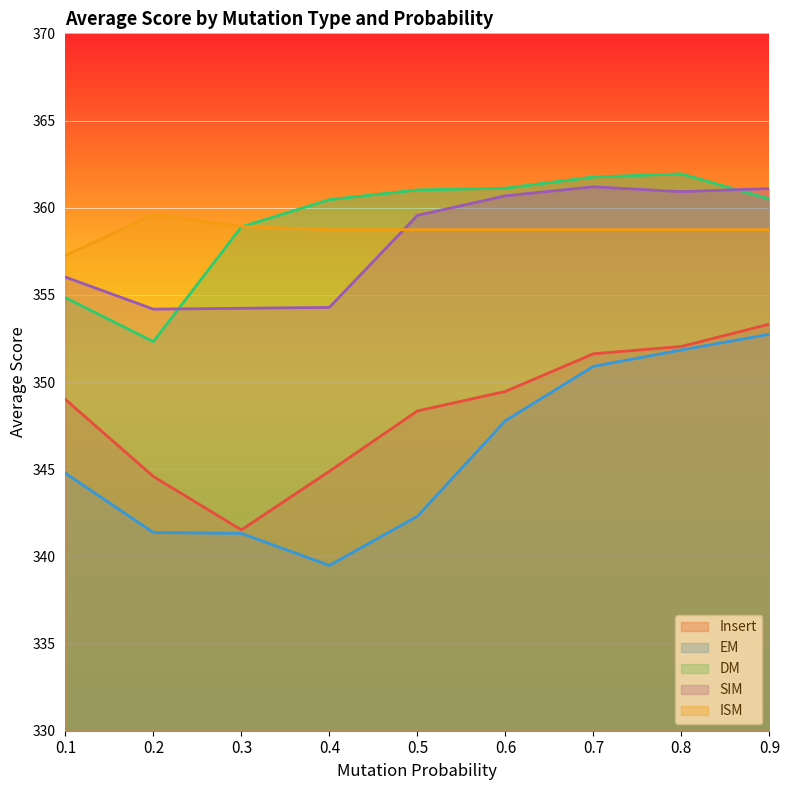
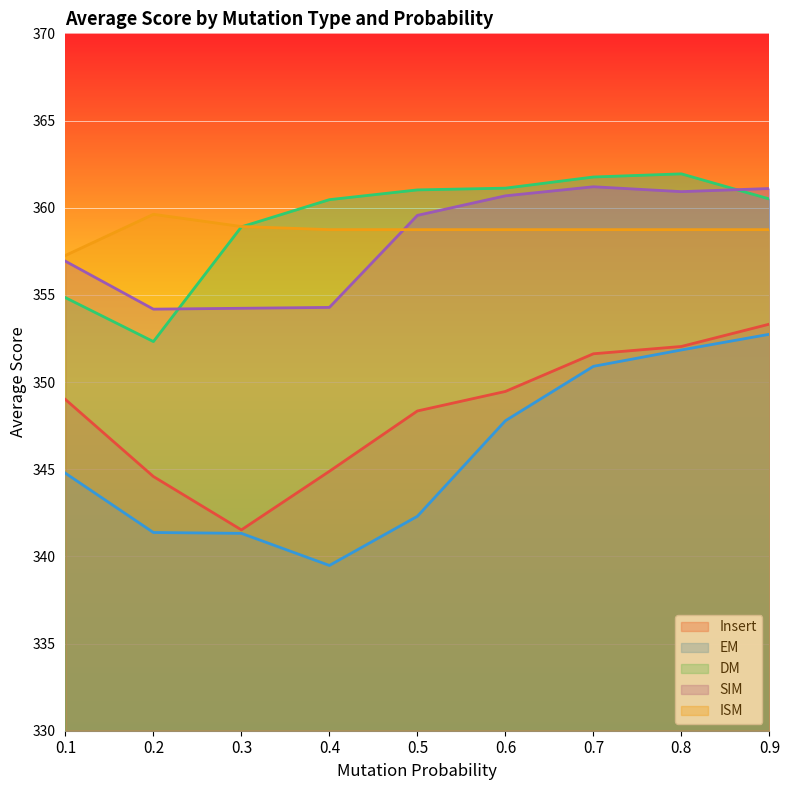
SIM, 0.1: 356.0 -> 356.9
